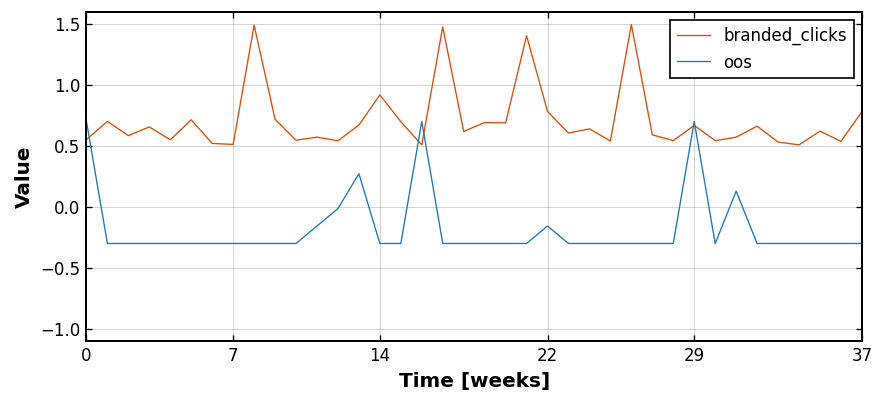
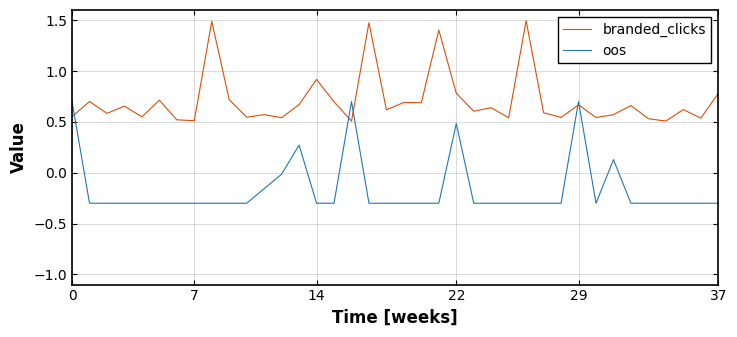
oos, 22: -0.16 -> 0.48
